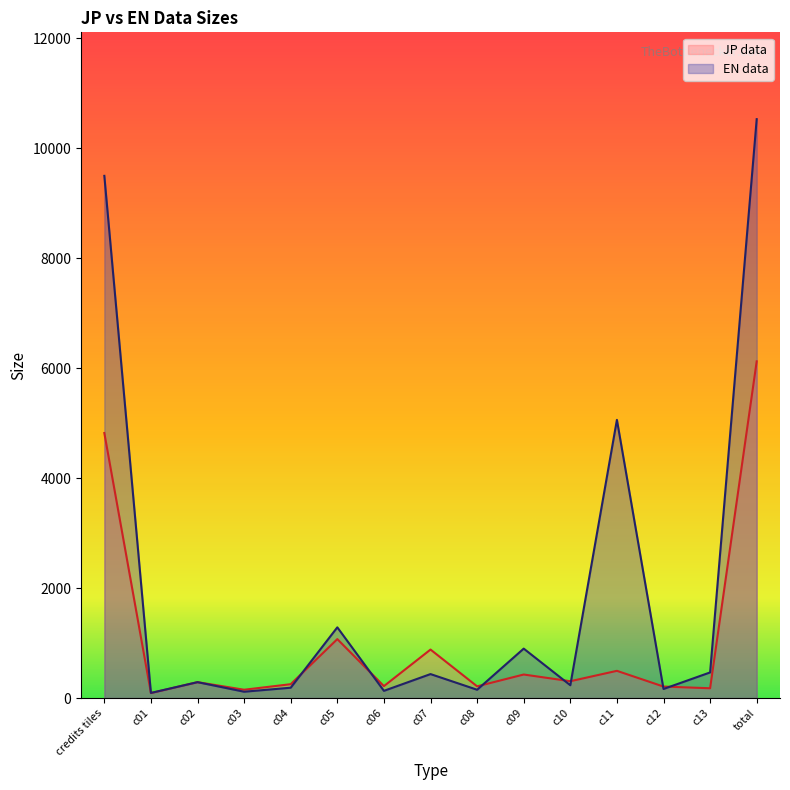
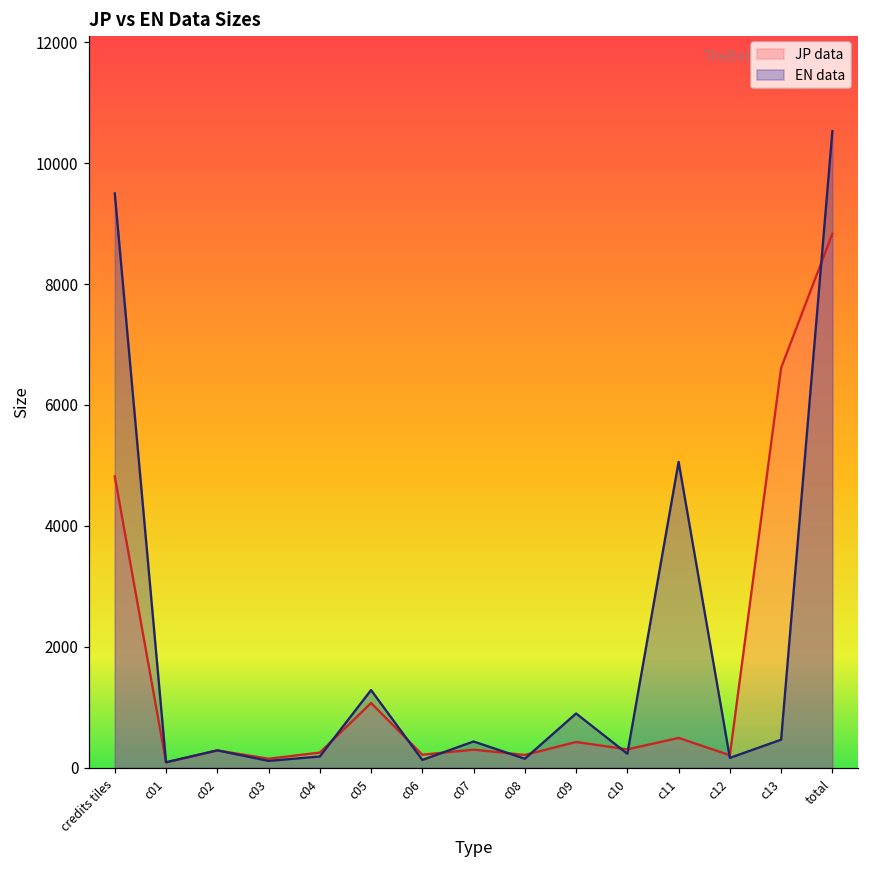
JP data, c07: 900 -> 300
JP data, c13: 200 -> 6600
JP data, total: 6100 -> 8800
